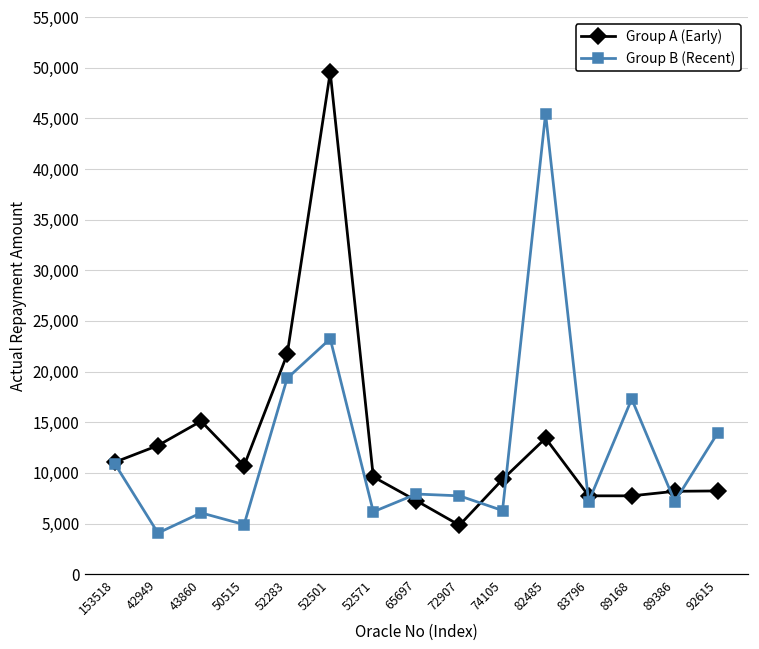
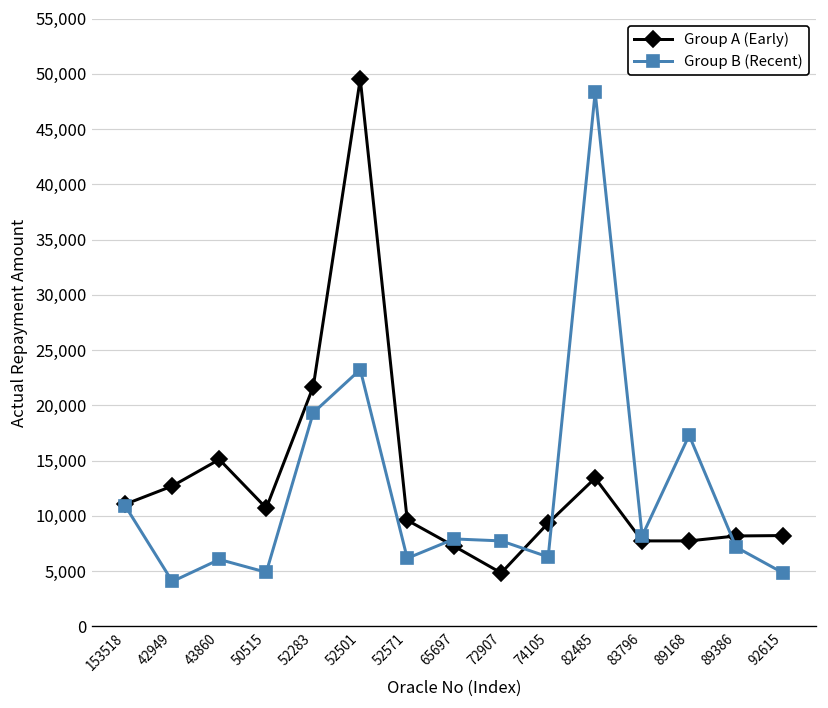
Group B (Recent), 82485: 45,000 -> 48,000
Group B (Recent), 83796: 7,000 -> 8,000
Group B (Recent), 92615: 14,000 -> 5,000
